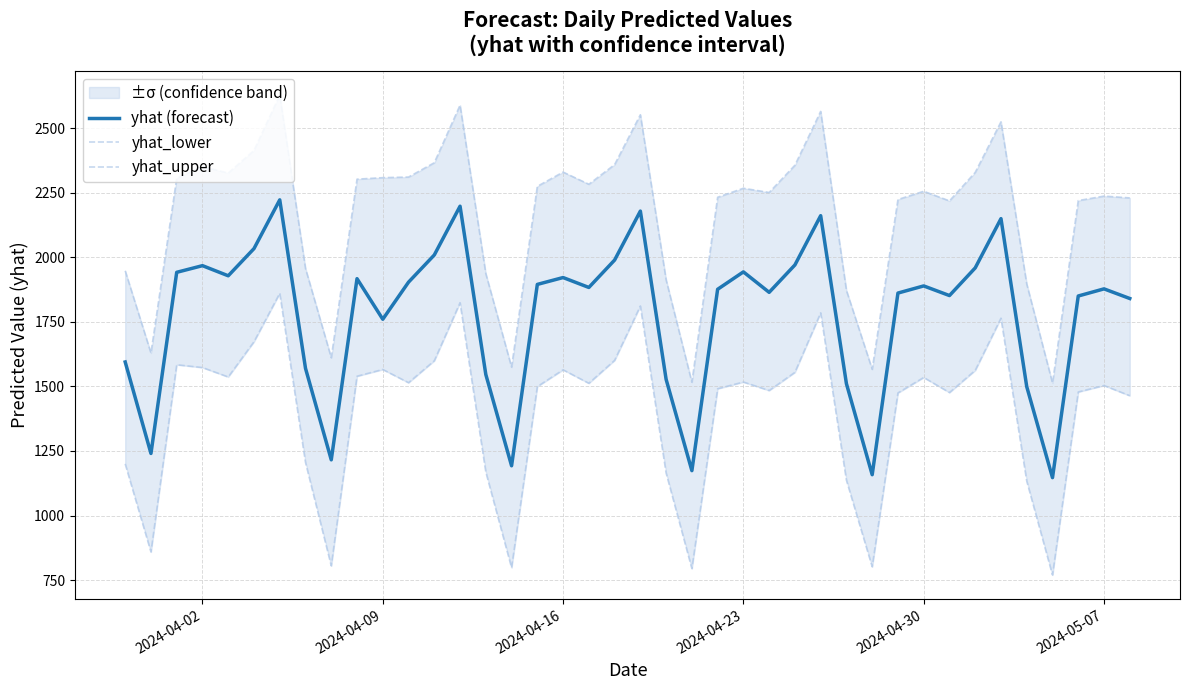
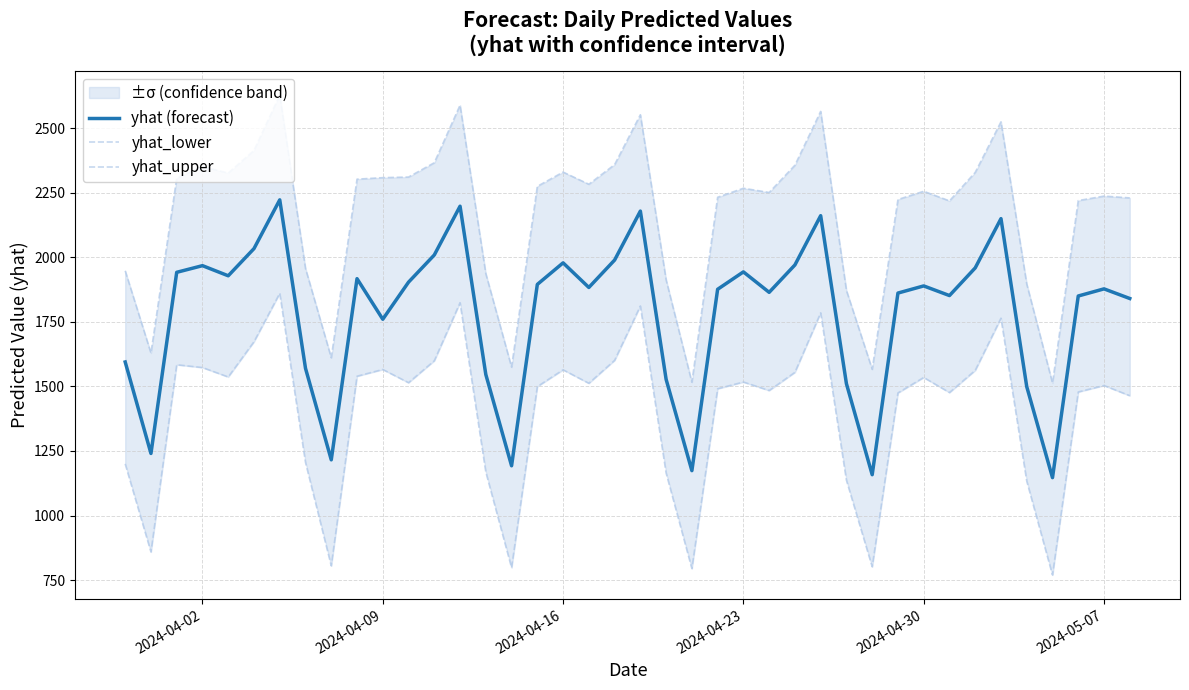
yhat (forecast), 2024-04-16: 1920 -> 1980
